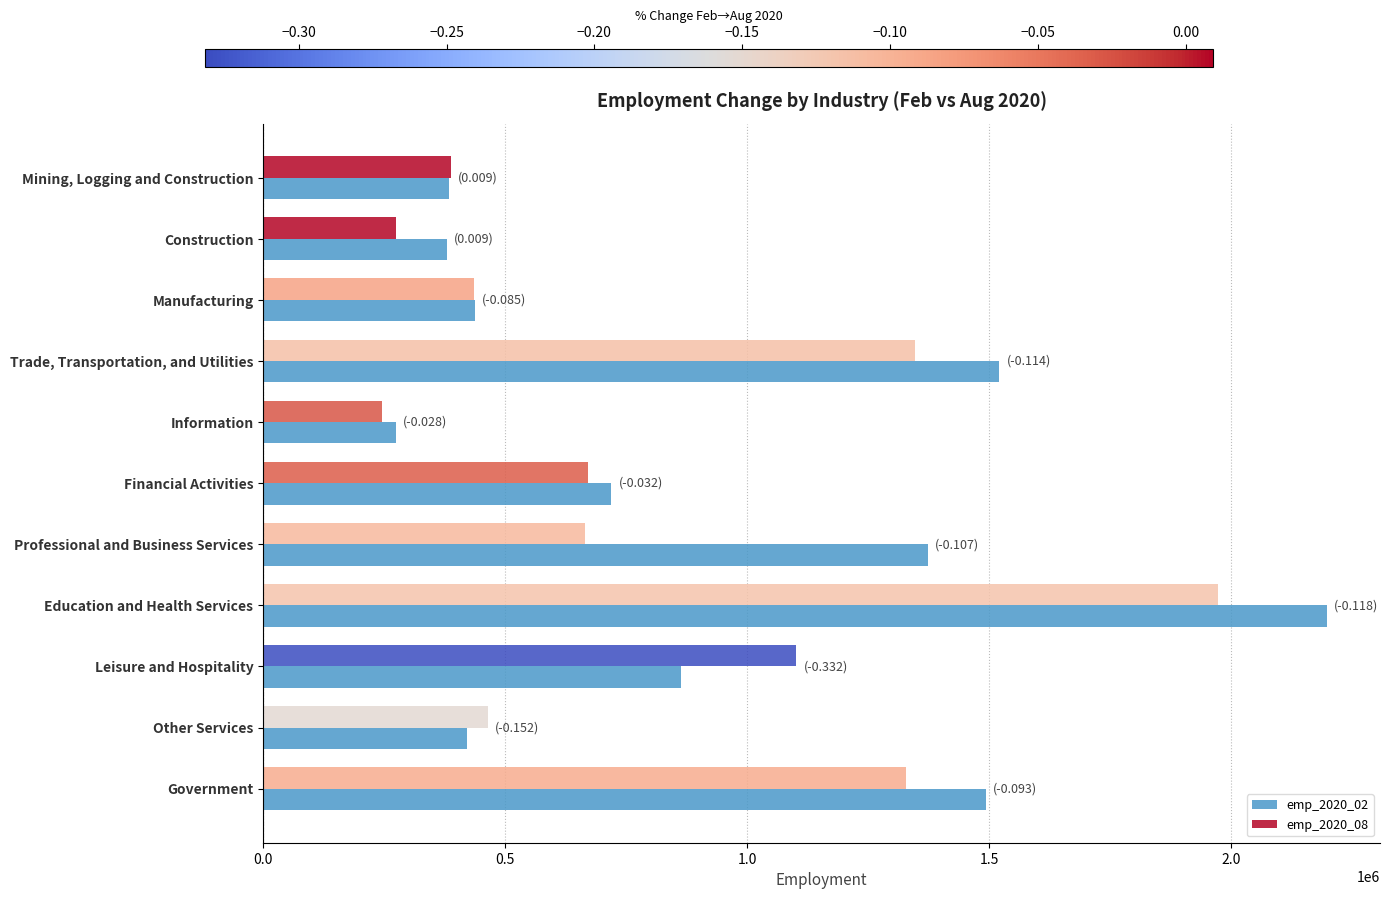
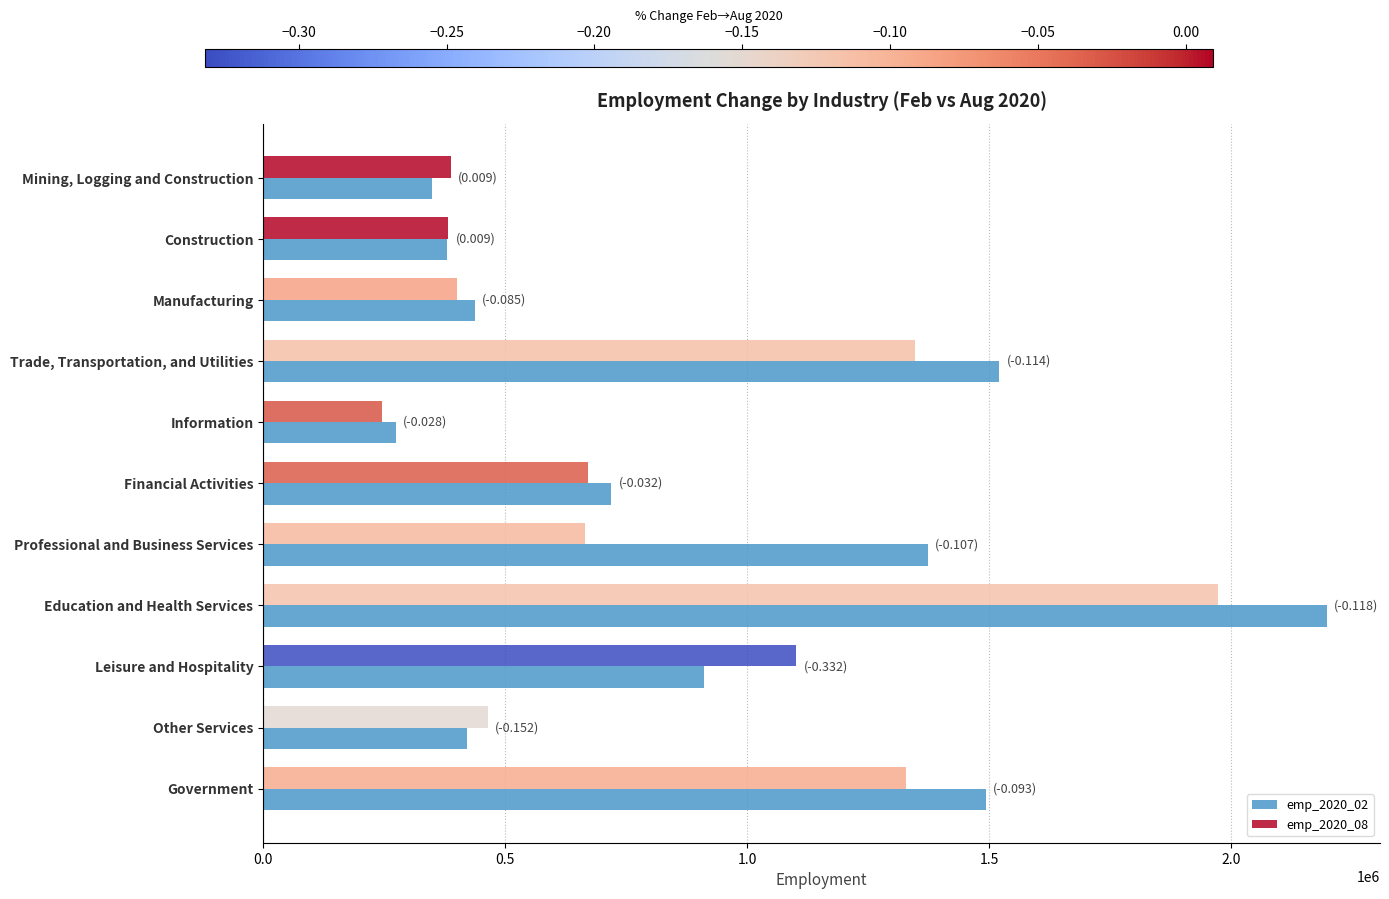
emp_2020_02, Mining, Logging and Construction: 380000 -> 350000
emp_2020_08, Construction: 270000 -> 380000
emp_2020_08, Manufacturing: 440000 -> 400000
emp_2020_02, Leisure and Hospitality: 860000 -> 910000
